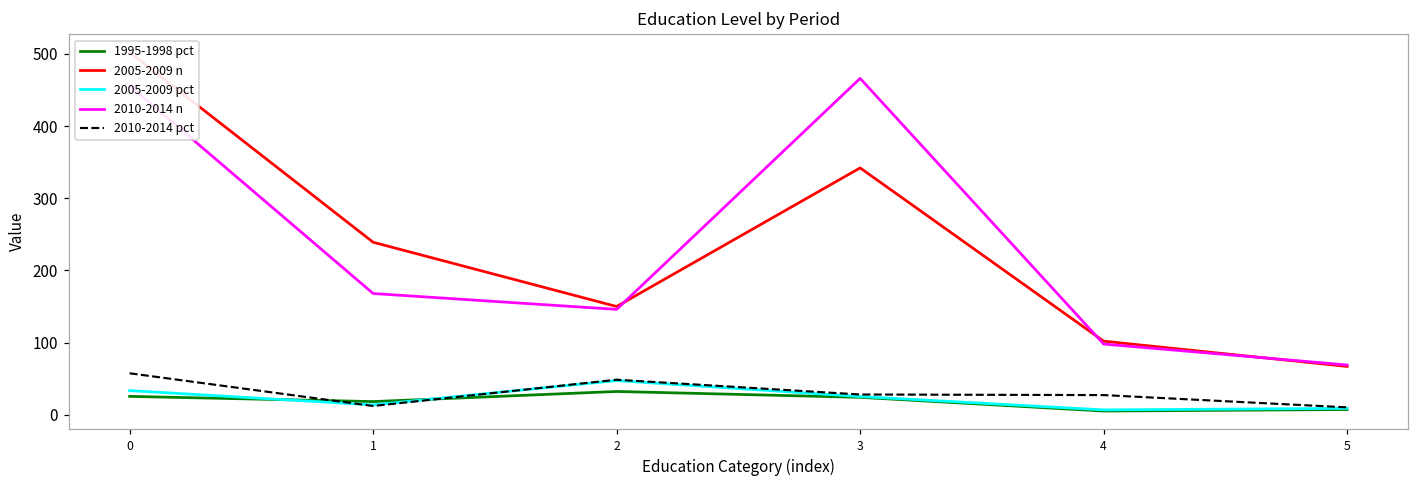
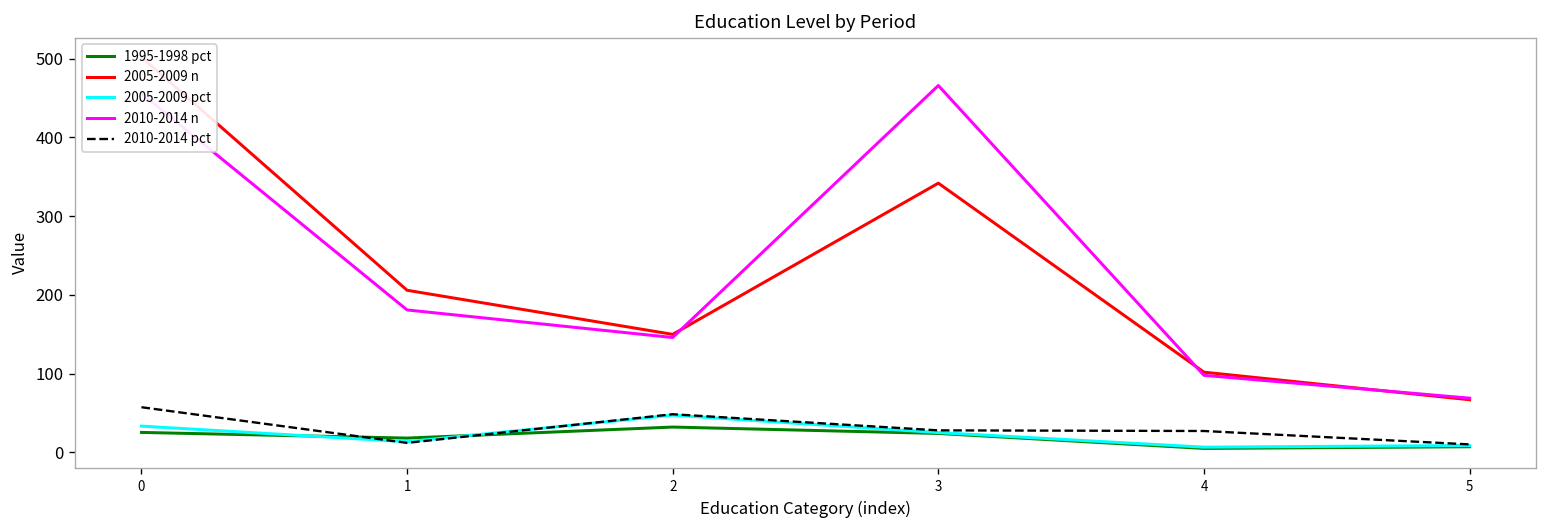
2005-2009 n, 1: 240 -> 210
2010-2014 n, 1: 170 -> 180
